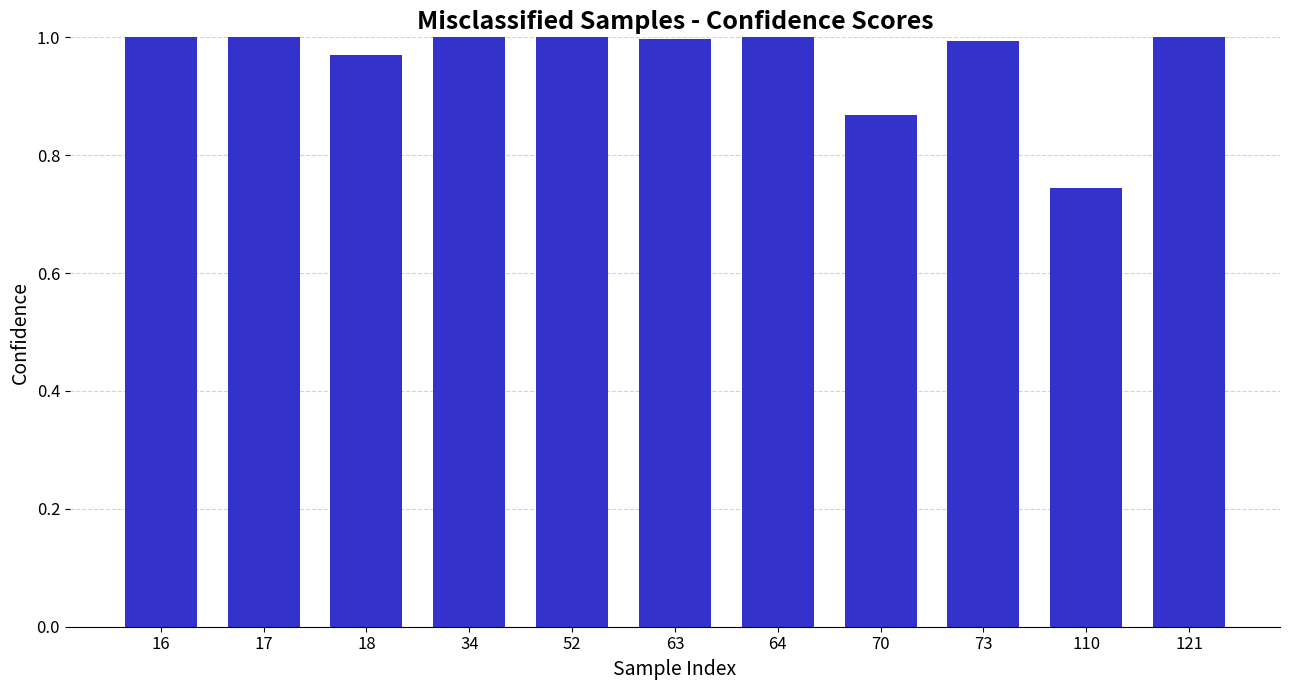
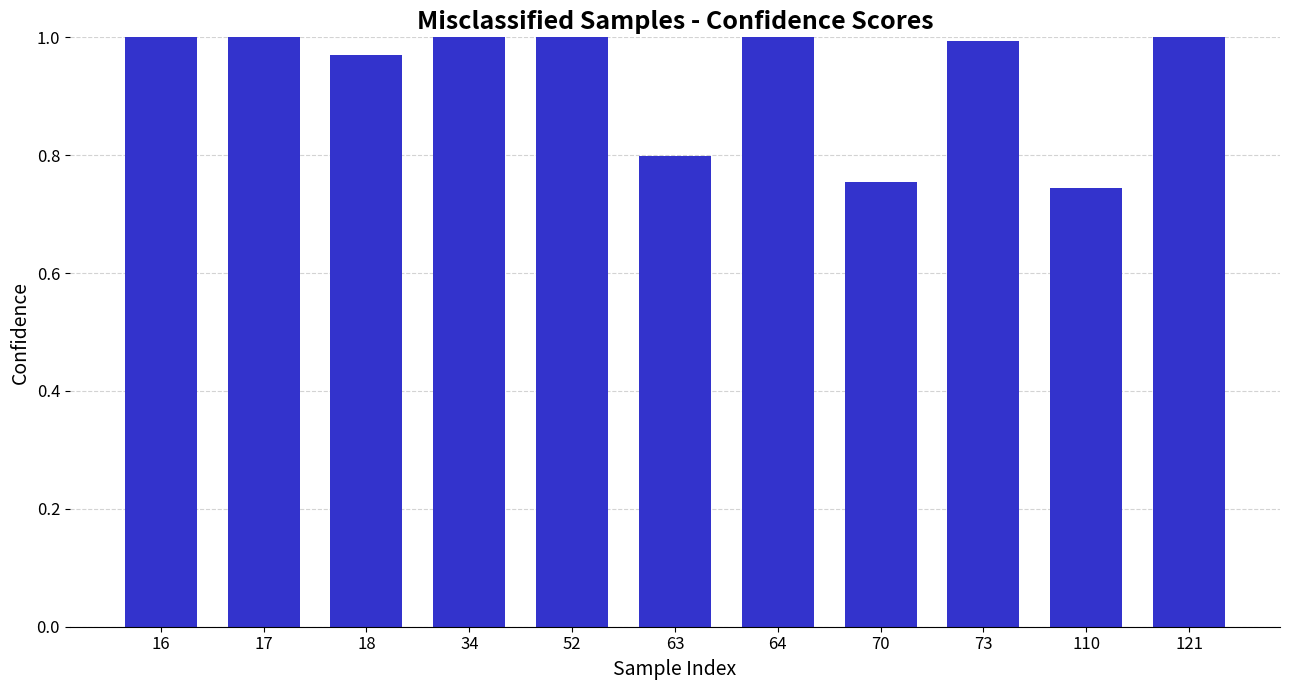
63: 1.00 -> 0.80
70: 0.87 -> 0.76
